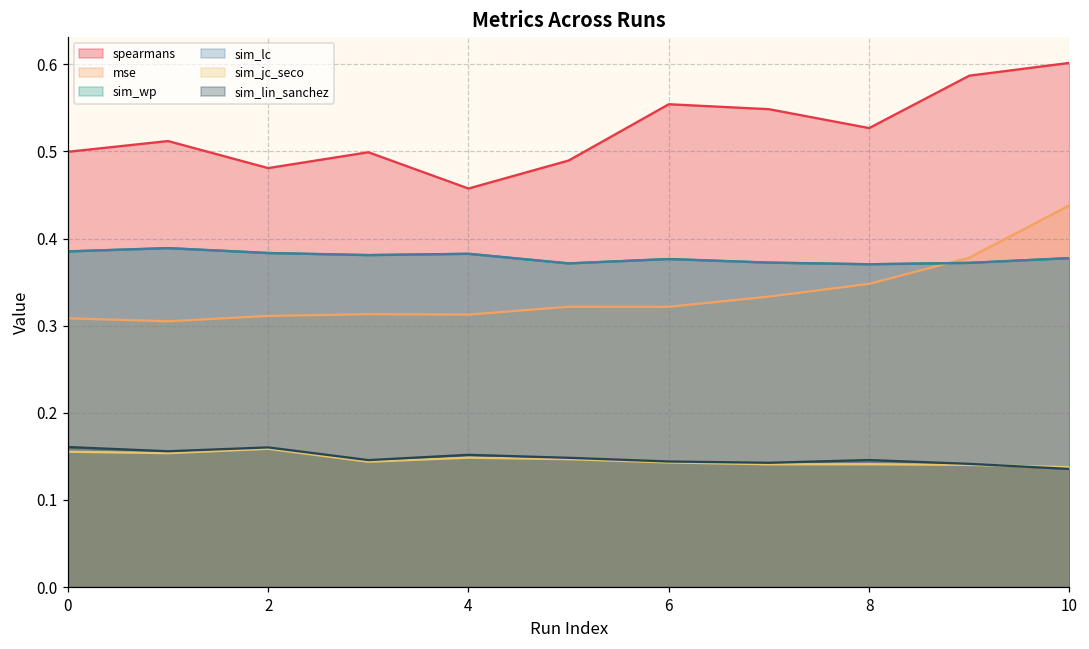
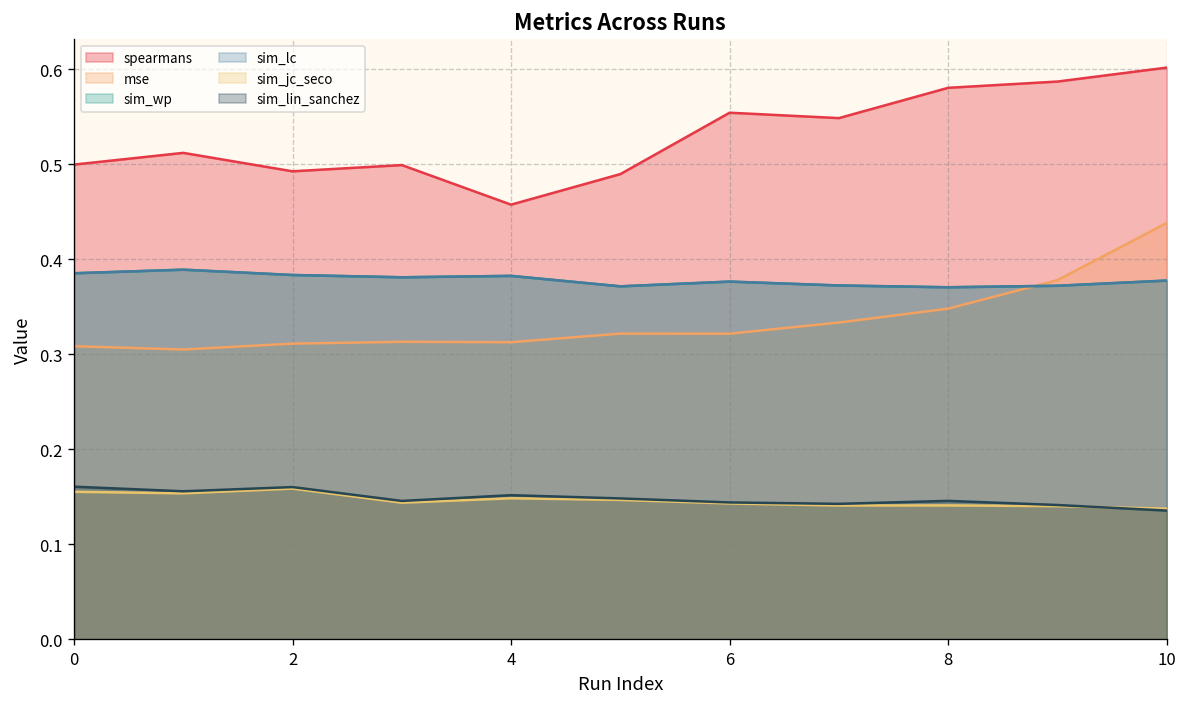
spearmans, 2: 0.48 -> 0.49
spearmans, 8: 0.53 -> 0.58
